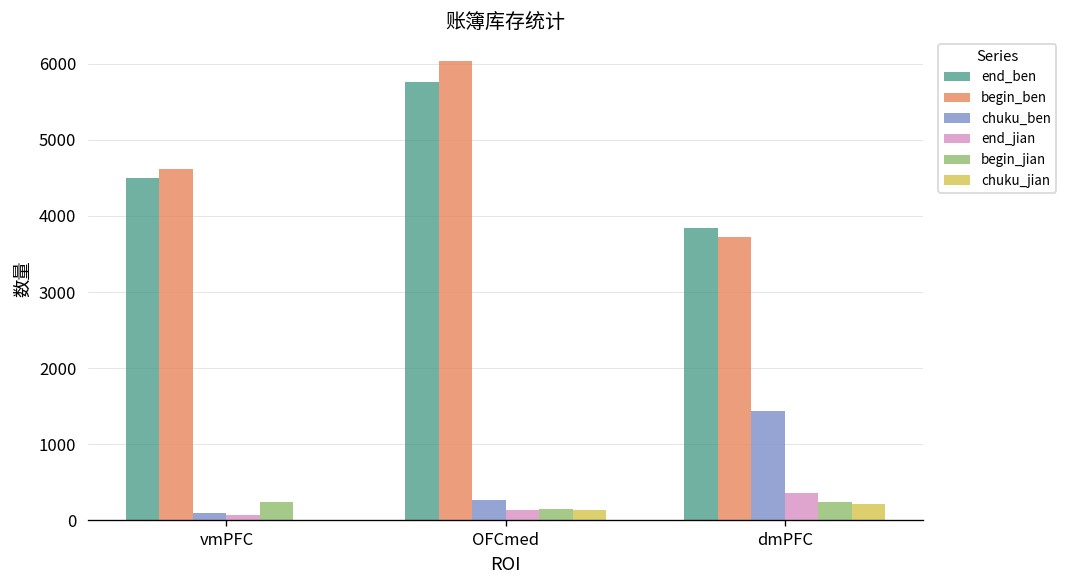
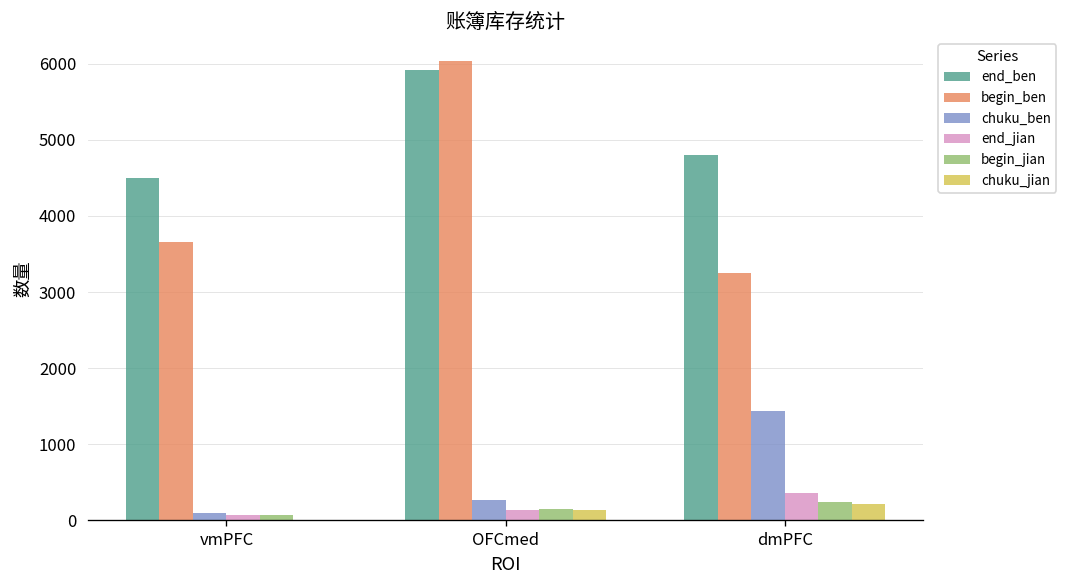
begin_ben, vmPFC: 4600 -> 3700
begin_jian, vmPFC: 200 -> 100
end_ben, OFCmed: 5800 -> 5900
end_ben, dmPFC: 3800 -> 4800
begin_ben, dmPFC: 3700 -> 3300
